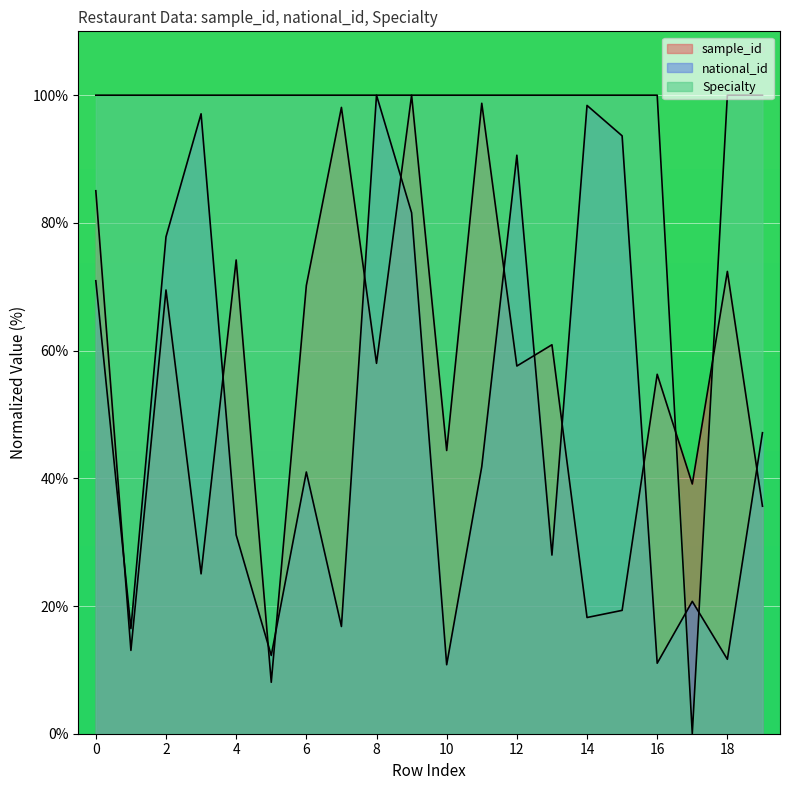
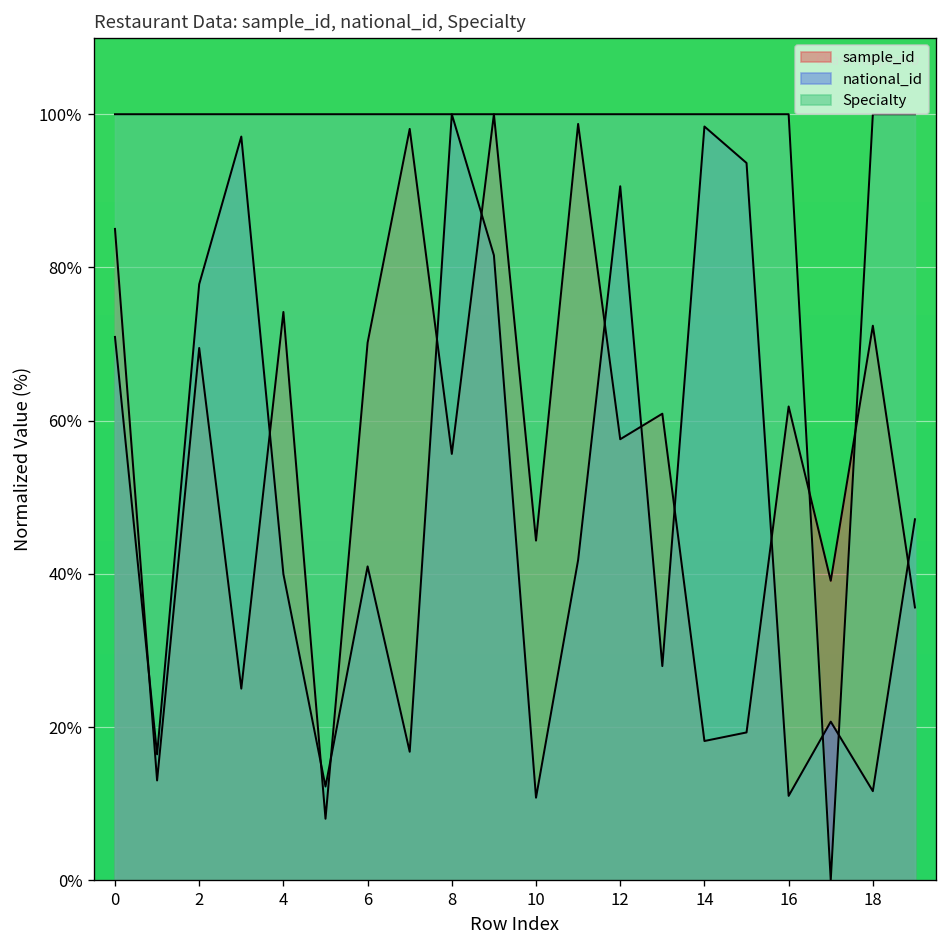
national_id, 4: 31% -> 40%
sample_id, 8: 58% -> 56%
sample_id, 16: 56% -> 62%
